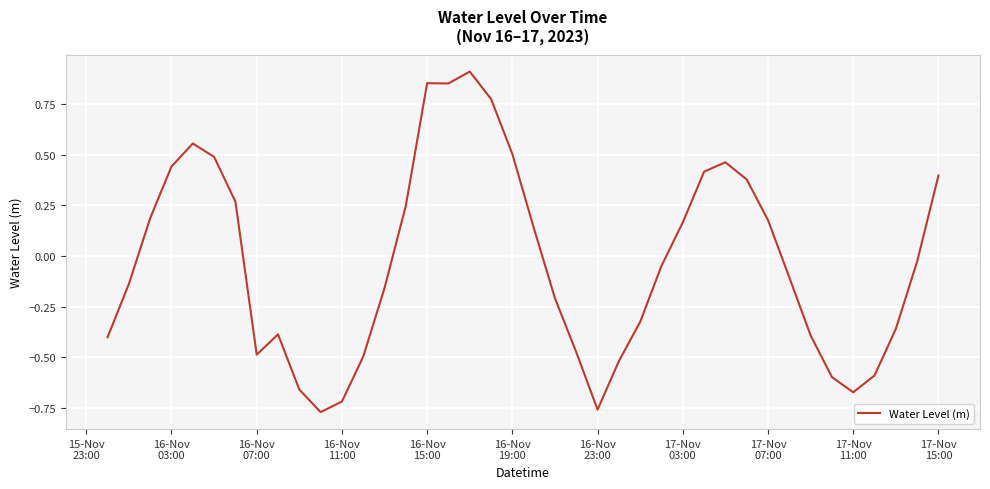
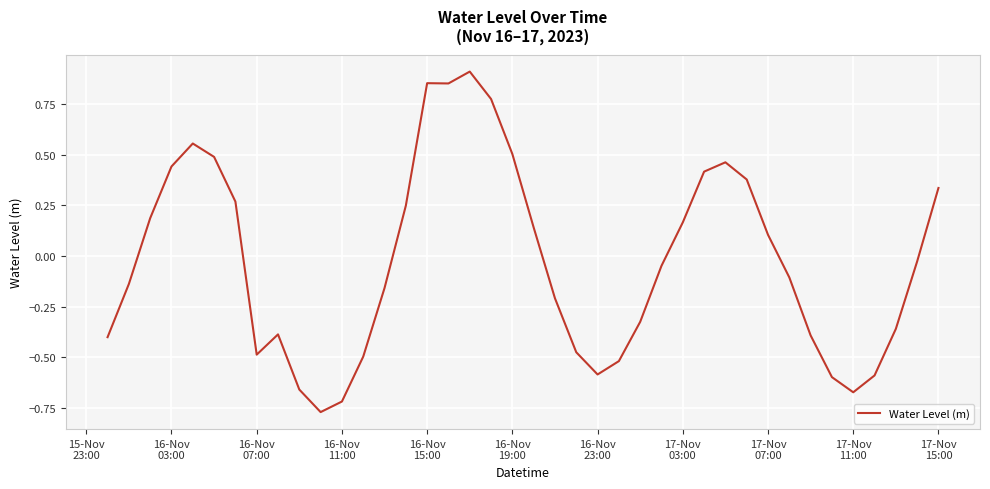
16-Nov 23:00: -0.76 -> -0.58
17-Nov 07:00: 0.18 -> 0.10
17-Nov 15:00: 0.40 -> 0.34
